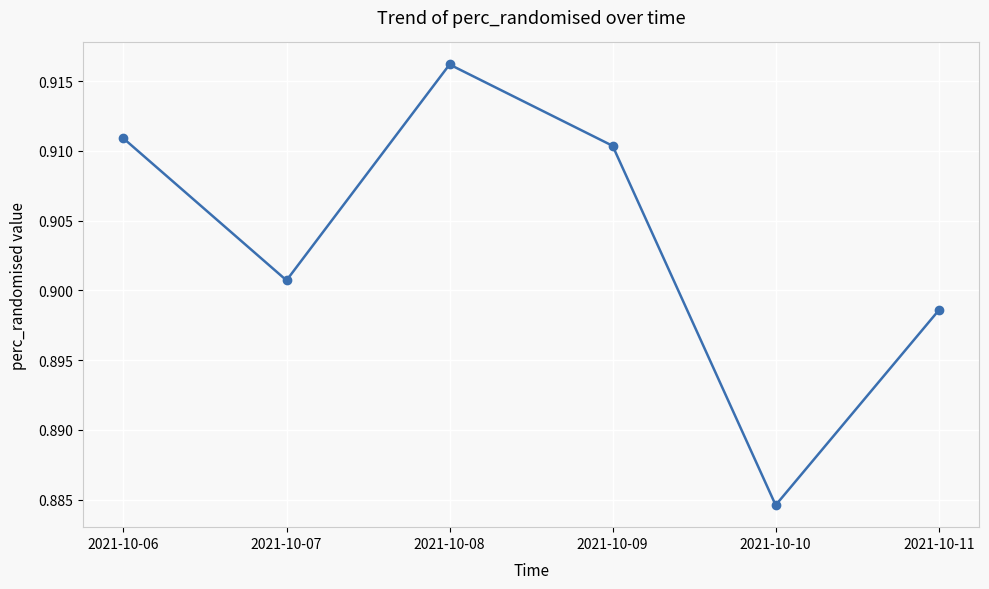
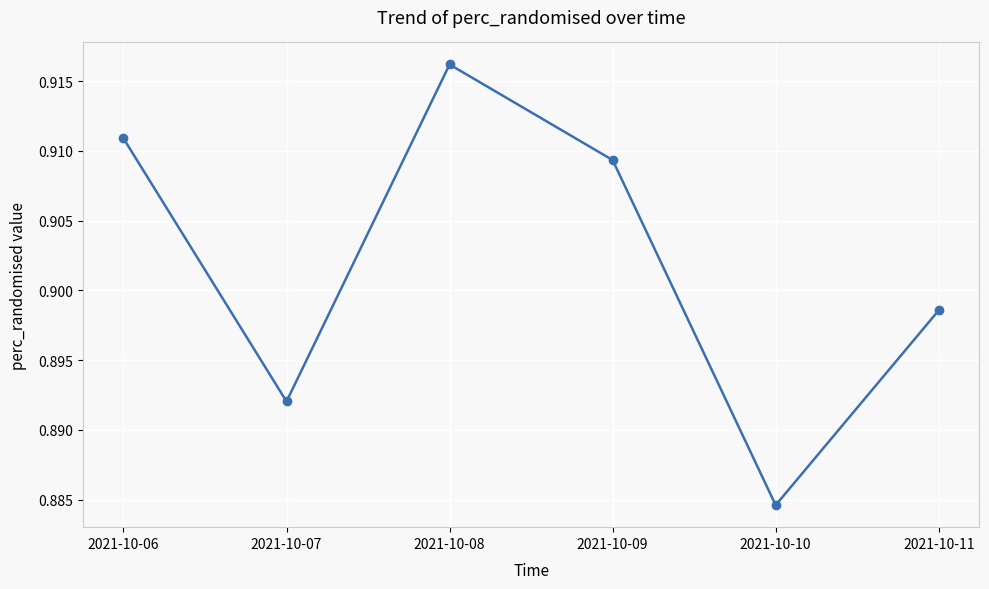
2021-10-07: 0.9007 -> 0.8920
2021-10-09: 0.9104 -> 0.9093
